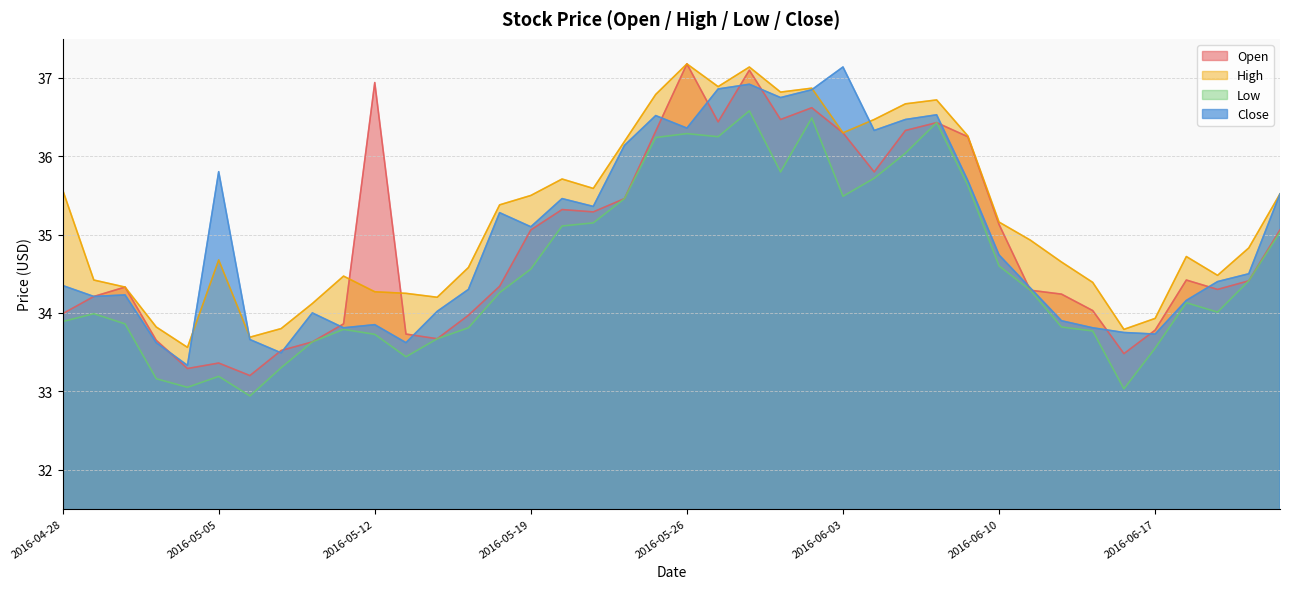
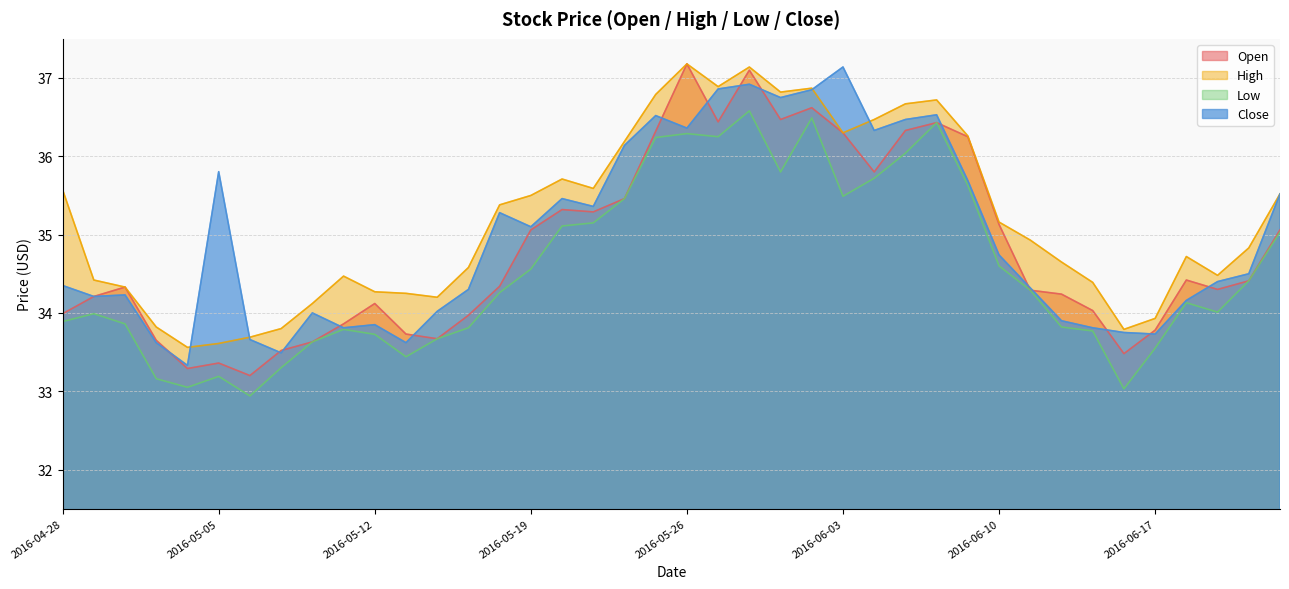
High, 2016-05-05: 34.7 -> 33.6
Open, 2016-05-12: 36.9 -> 34.1
